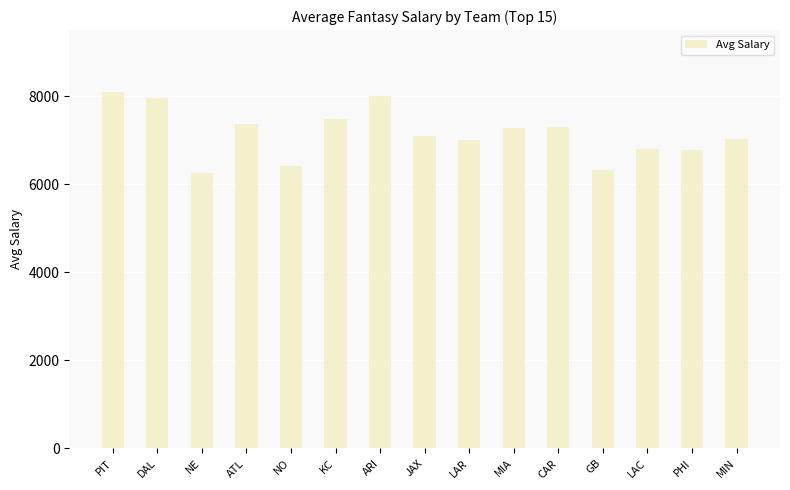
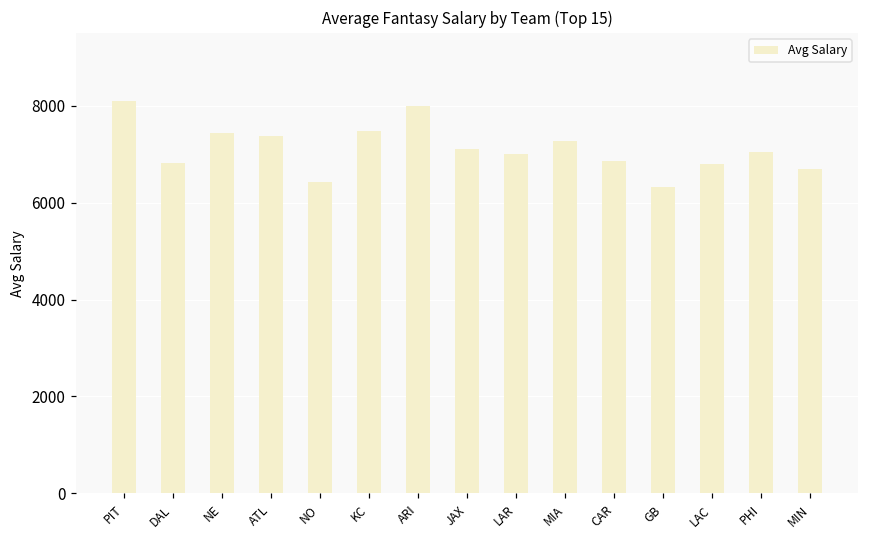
DAL: 8000 -> 6800
NE: 6300 -> 7400
CAR: 7300 -> 6900
PHI: 6800 -> 7100
MIN: 7000 -> 6700
